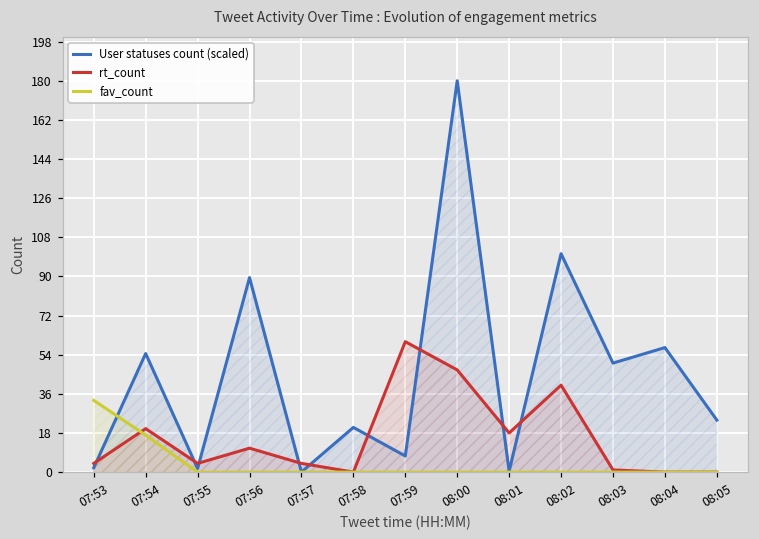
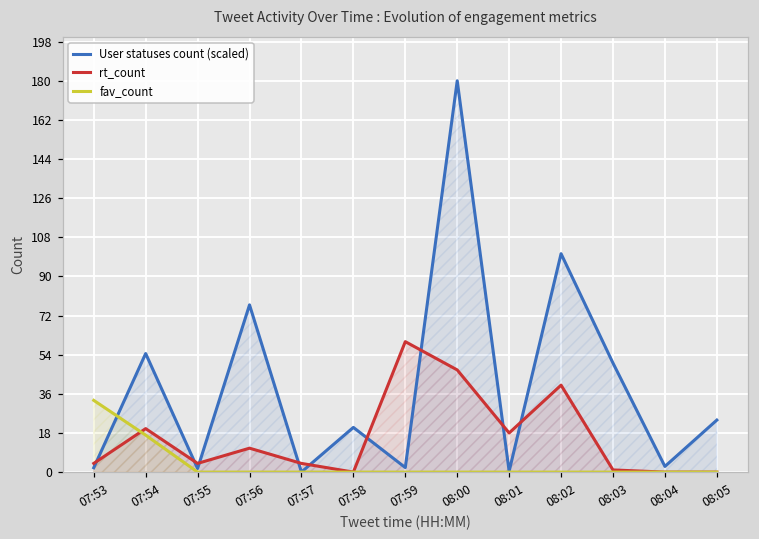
User statuses count (scaled), 07:56: 89 -> 77
User statuses count (scaled), 07:59: 7 -> 2
User statuses count (scaled), 08:04: 57 -> 3
